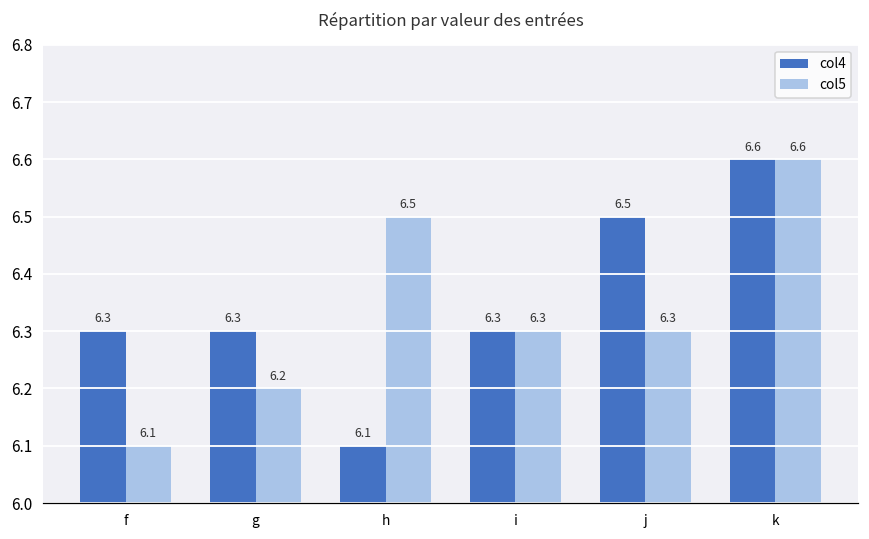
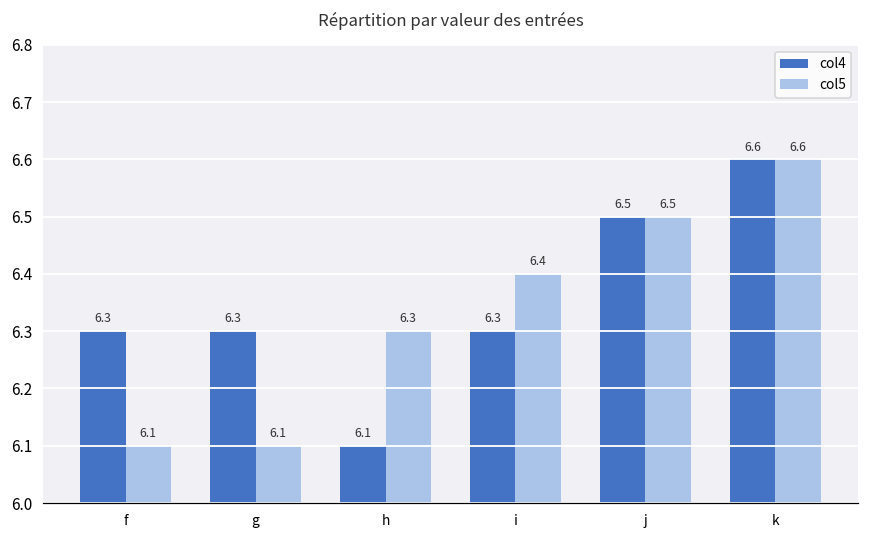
col5, g: 6.2 -> 6.1
col5, h: 6.5 -> 6.3
col5, i: 6.3 -> 6.4
col5, j: 6.3 -> 6.5
